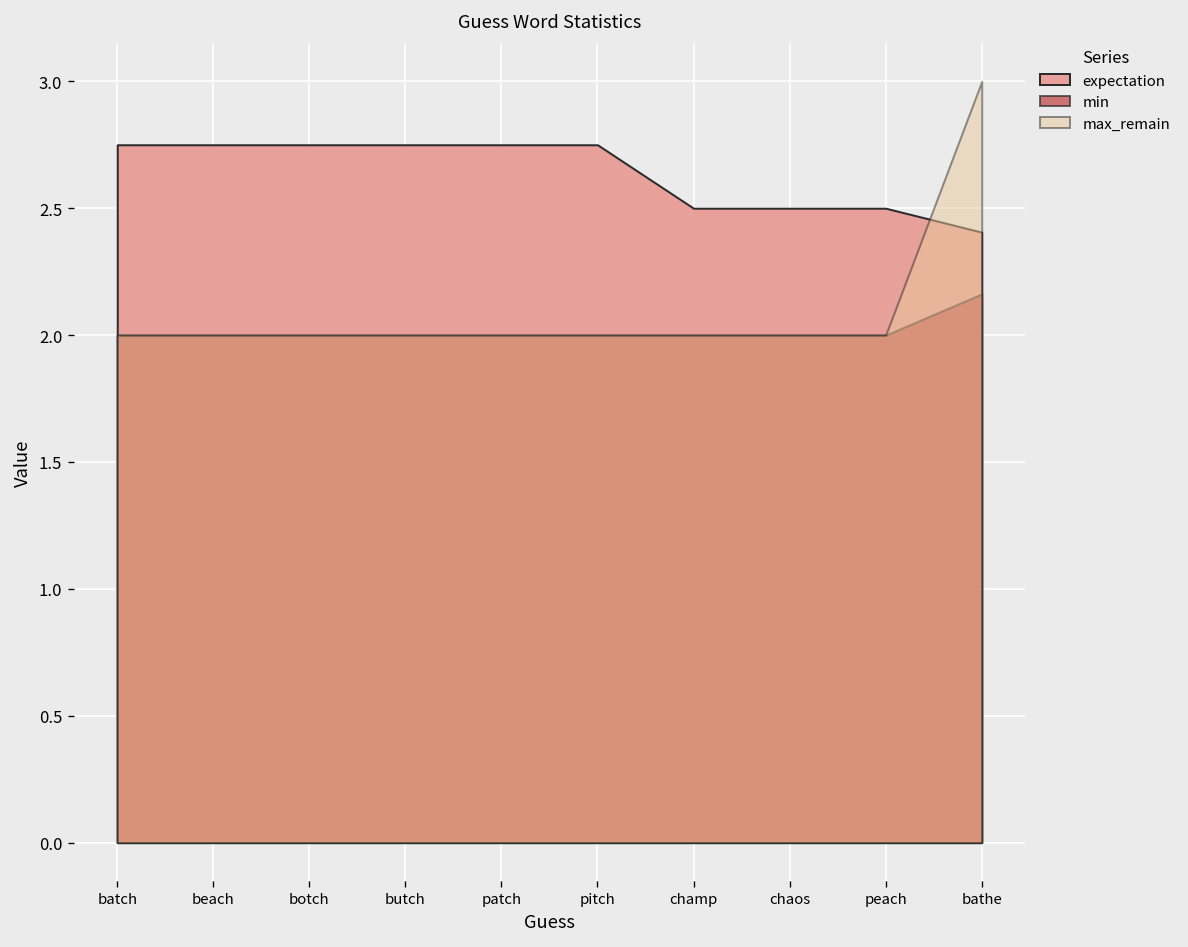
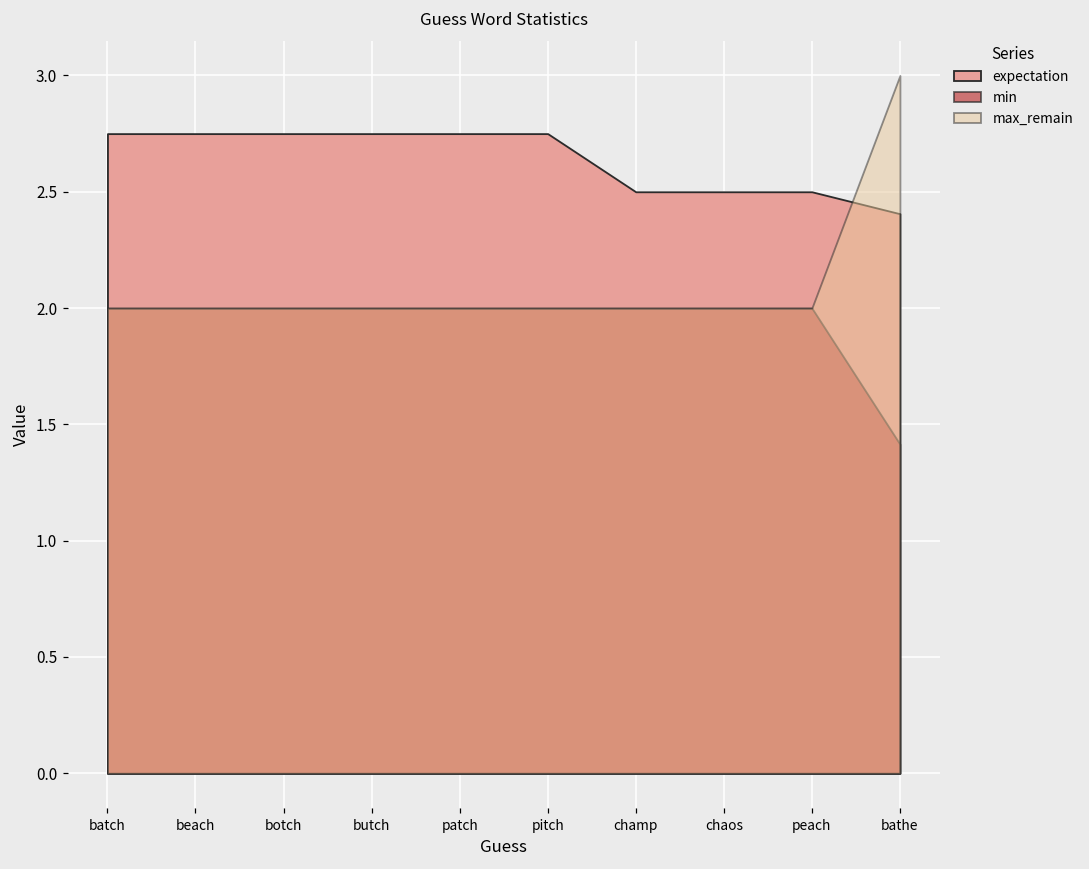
min, bathe: 2.16 -> 1.42
